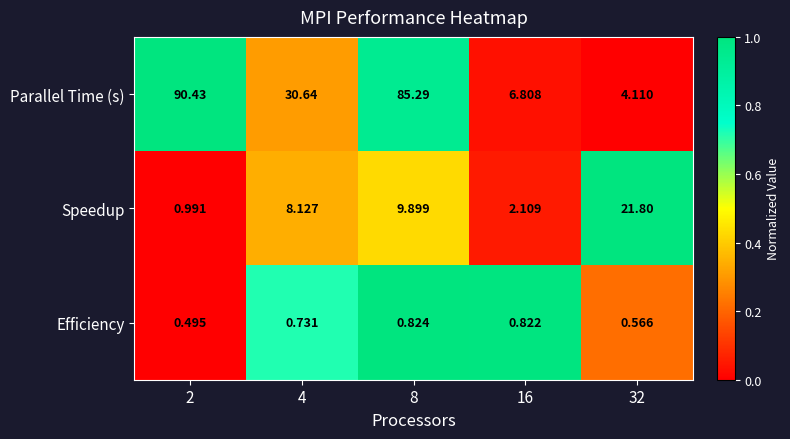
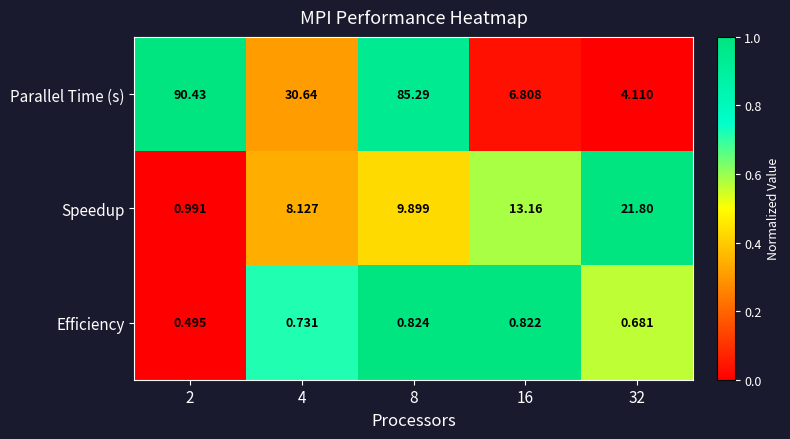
Speedup, 16: 2.109 -> 13.16
Efficiency, 32: 0.566 -> 0.681
